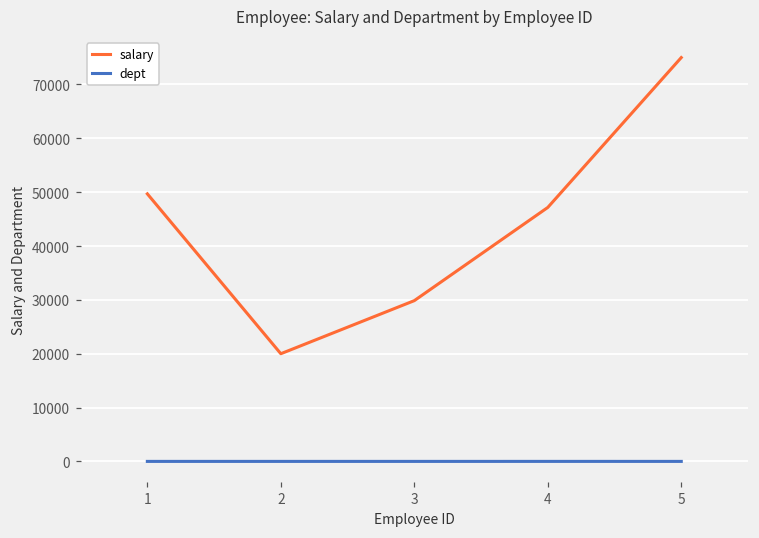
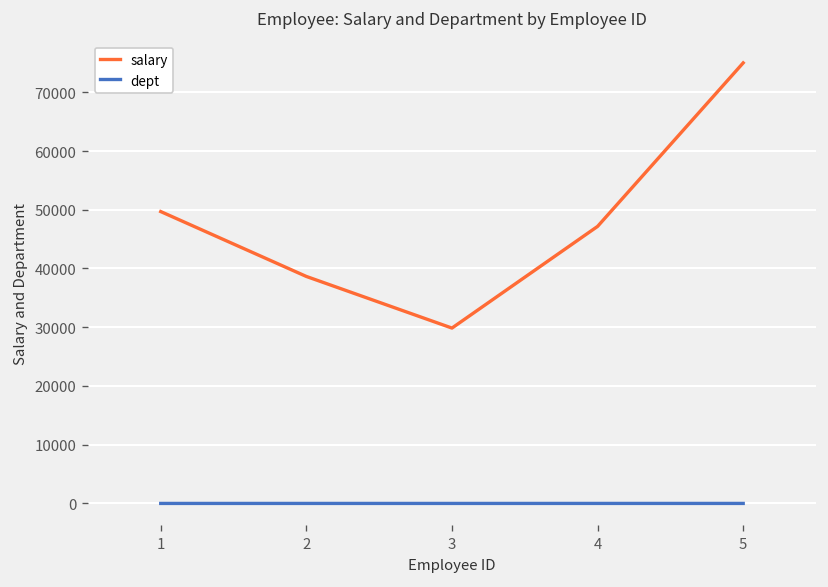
salary, 2: 20000 -> 39000
